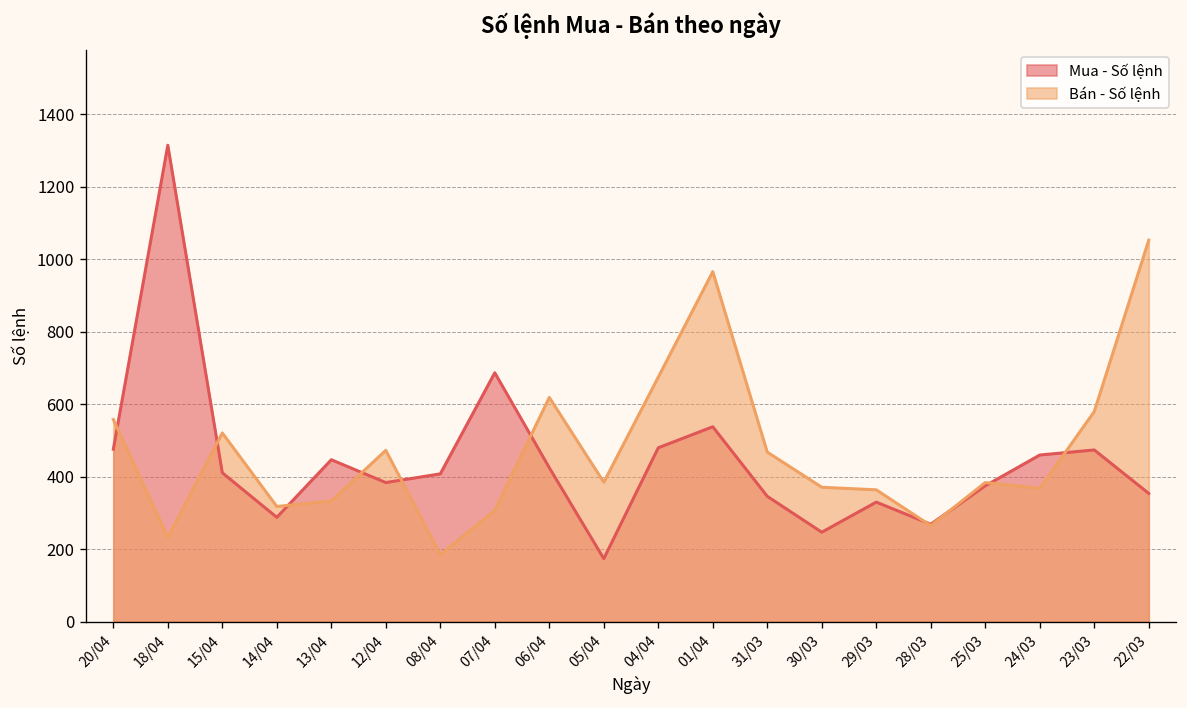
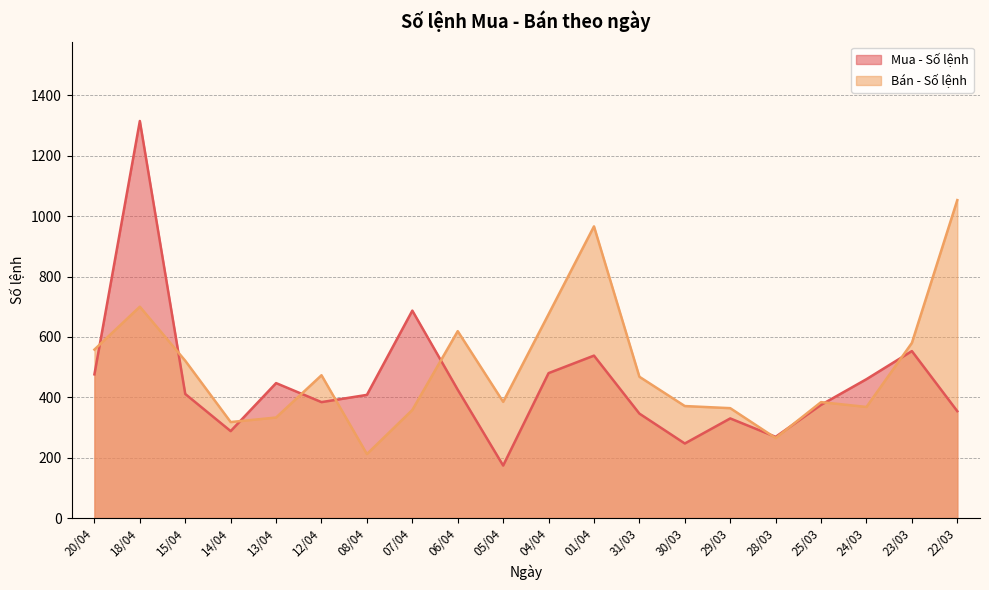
Bán - Số lệnh, 18/04: 230 -> 700
Bán - Số lệnh, 08/04: 190 -> 210
Bán - Số lệnh, 07/04: 310 -> 360
Mua - Số lệnh, 23/03: 470 -> 550
